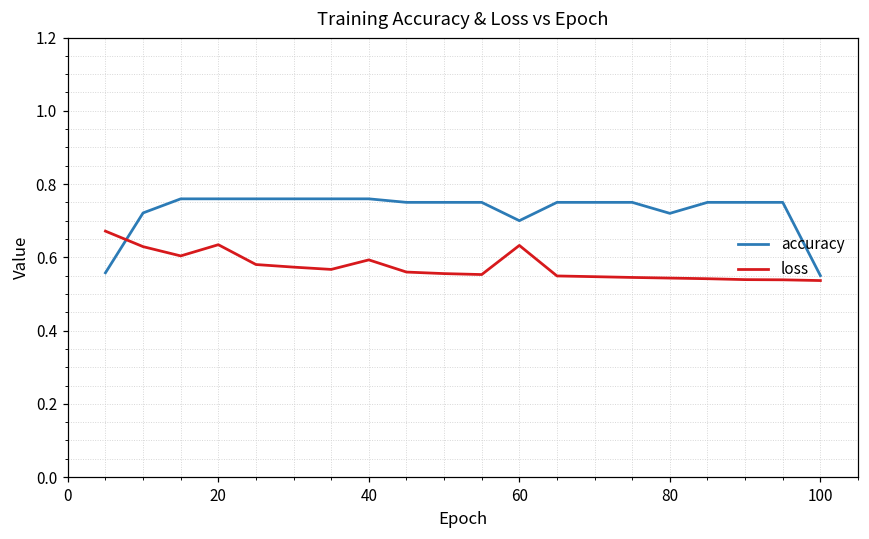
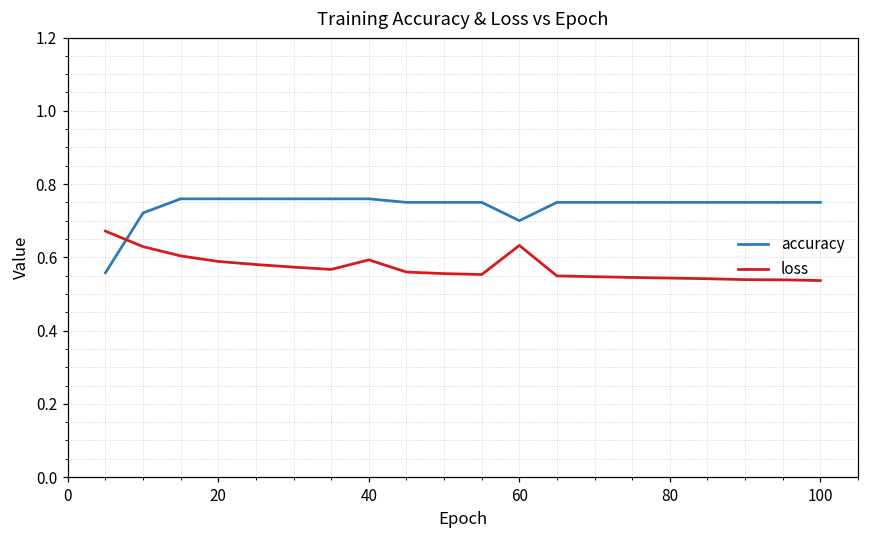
loss, 20: 0.63 -> 0.59
accuracy, 80: 0.72 -> 0.75
accuracy, 100: 0.55 -> 0.75
